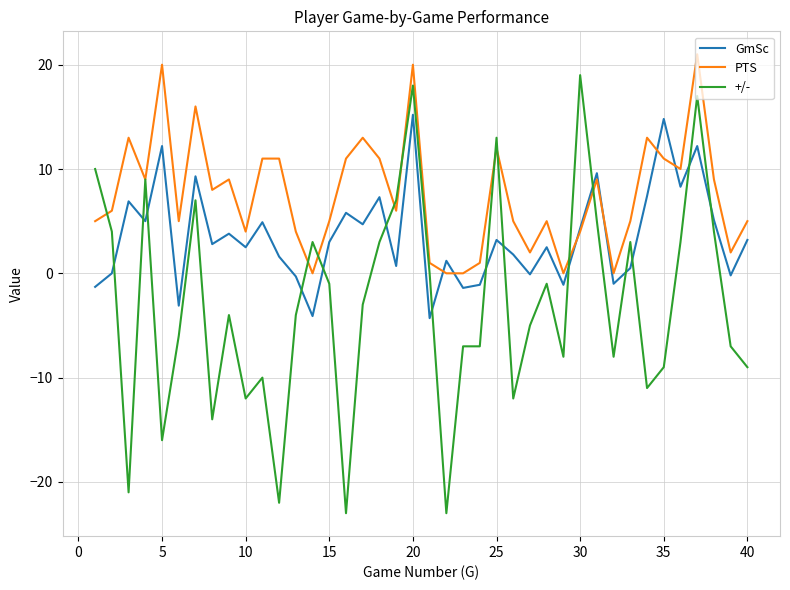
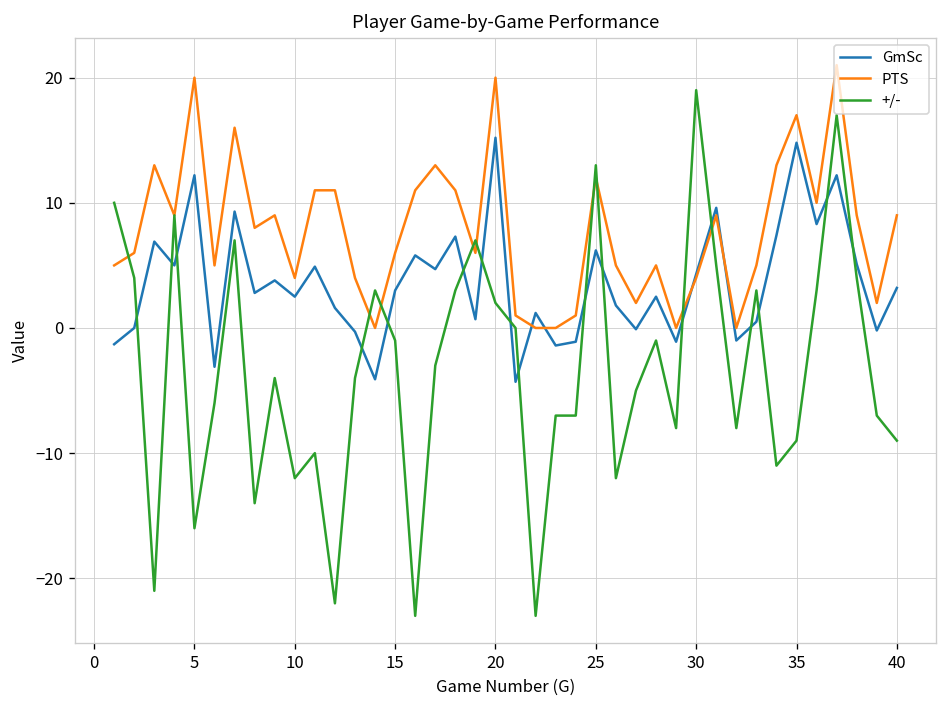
PTS, 15: 5 -> 6
+/-, 20: 18 -> 2
GmSc, 25: 3.2 -> 6.2
PTS, 35: 11 -> 17
PTS, 40: 5 -> 9
